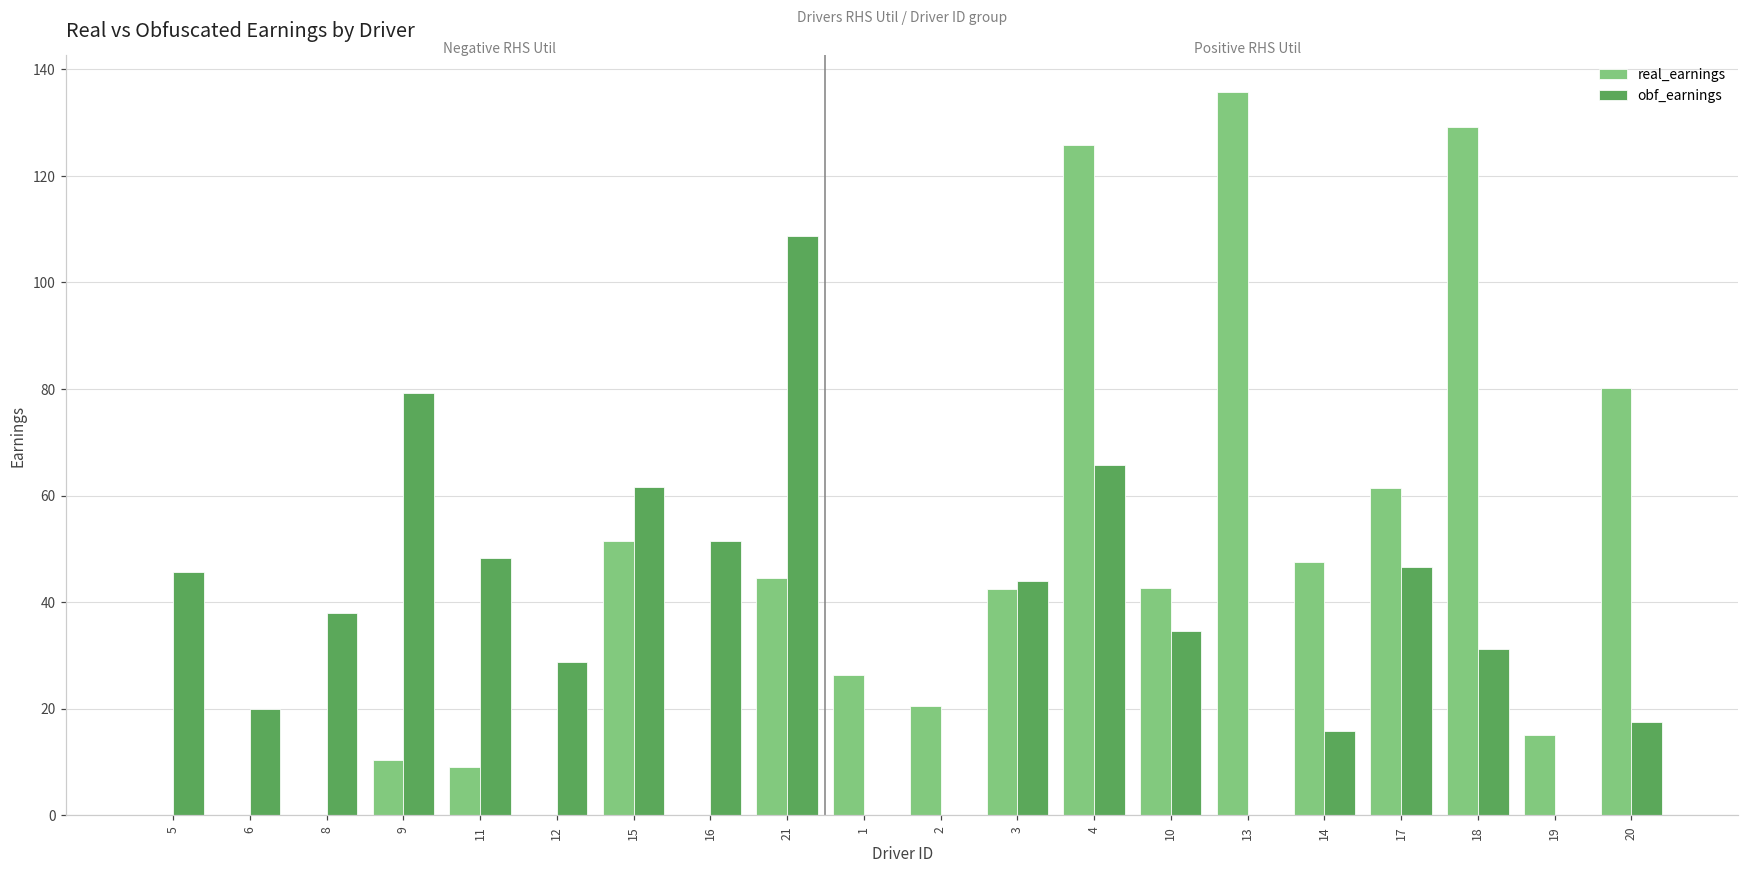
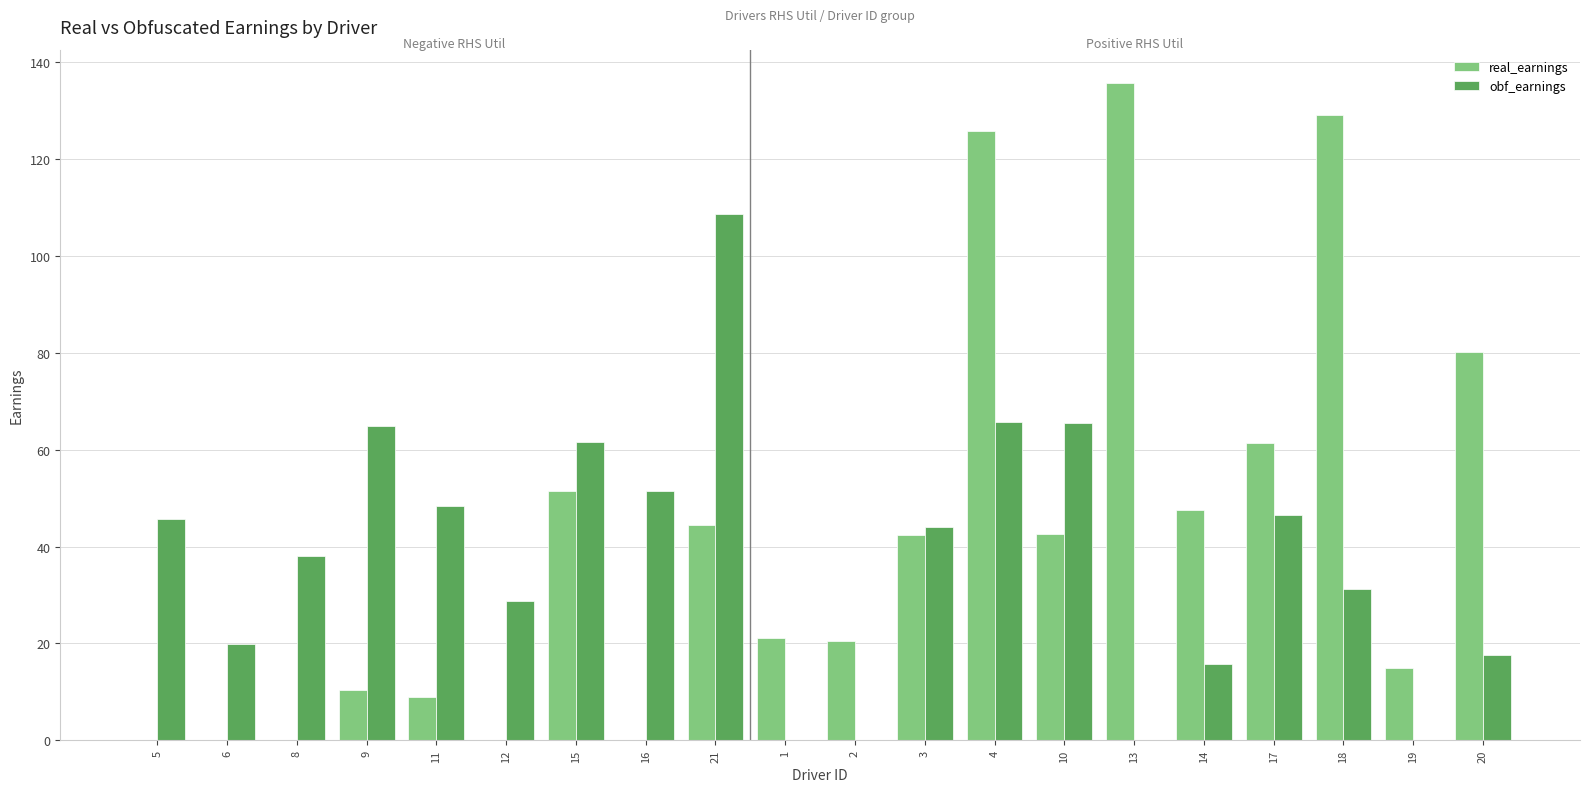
obf_earnings, 9: 79 -> 65
real_earnings, 1: 26 -> 21
obf_earnings, 10: 35 -> 66
